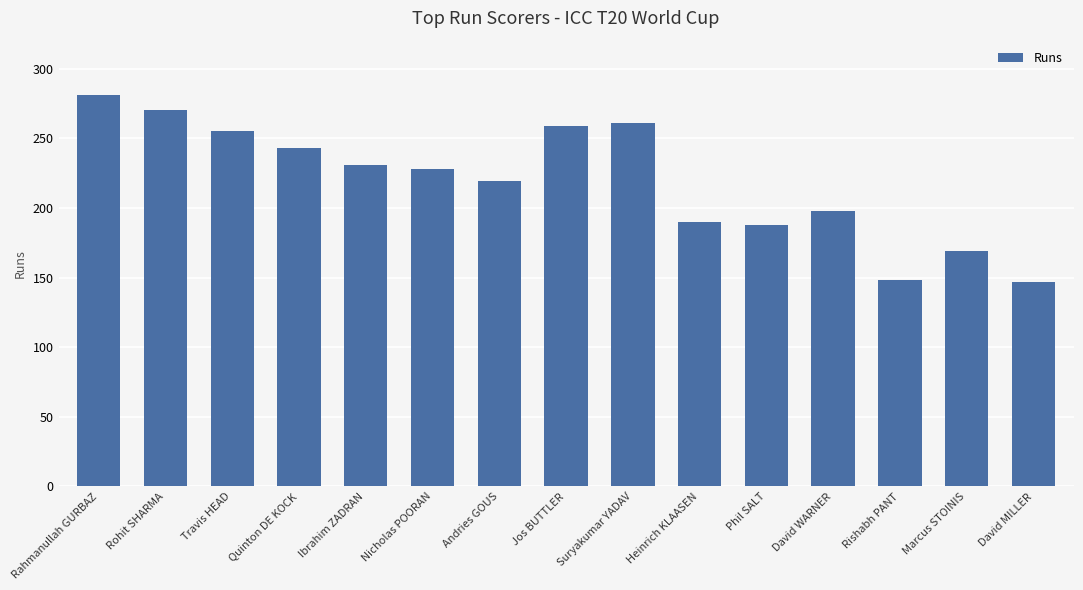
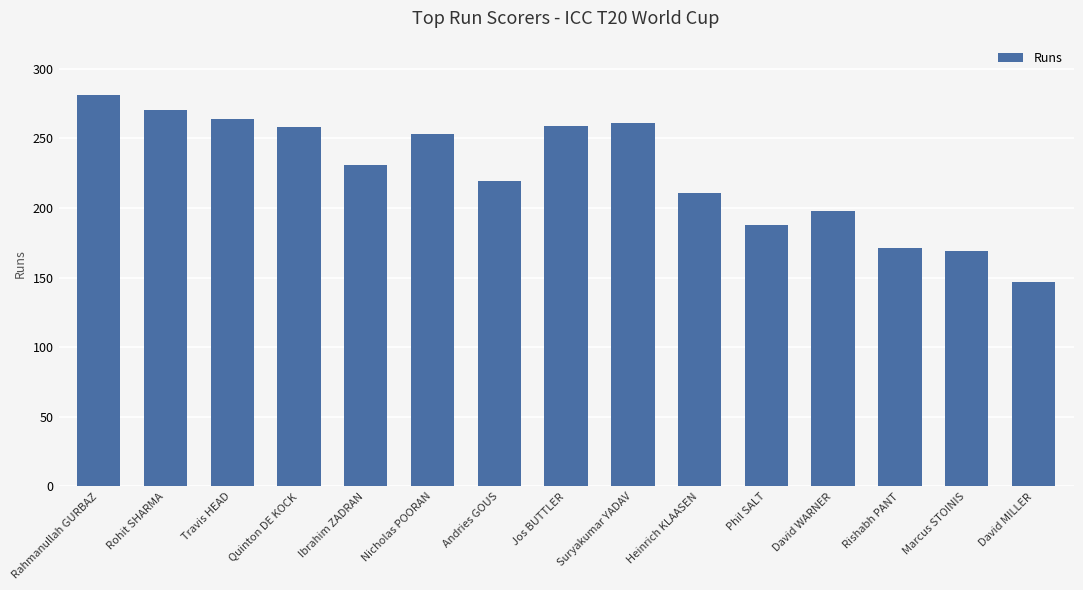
Travis HEAD: 255 -> 264
Quinton DE KOCK: 243 -> 258
Nicholas POORAN: 228 -> 253
Heinrich KLAASEN: 190 -> 211
Rishabh PANT: 148 -> 171
